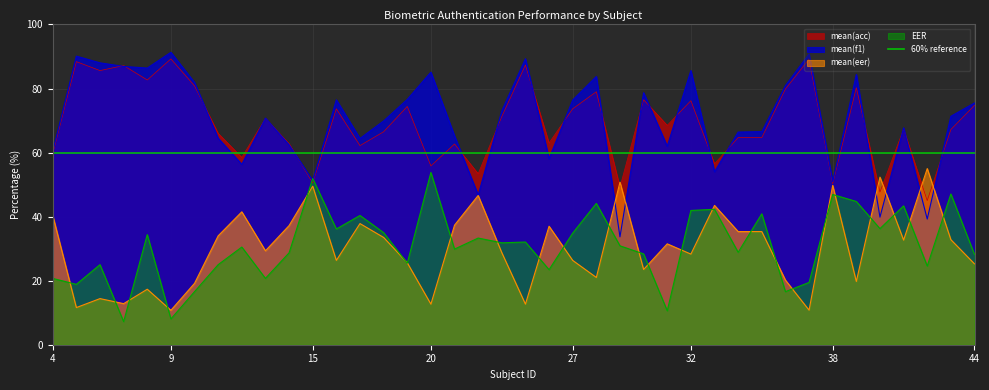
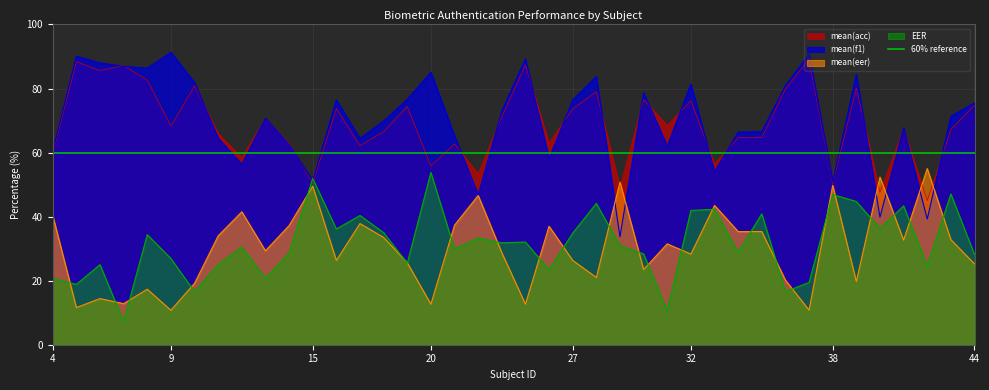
mean(acc), 9: 89 -> 68
EER, 9: 8 -> 27
mean(f1), 32: 86 -> 81
